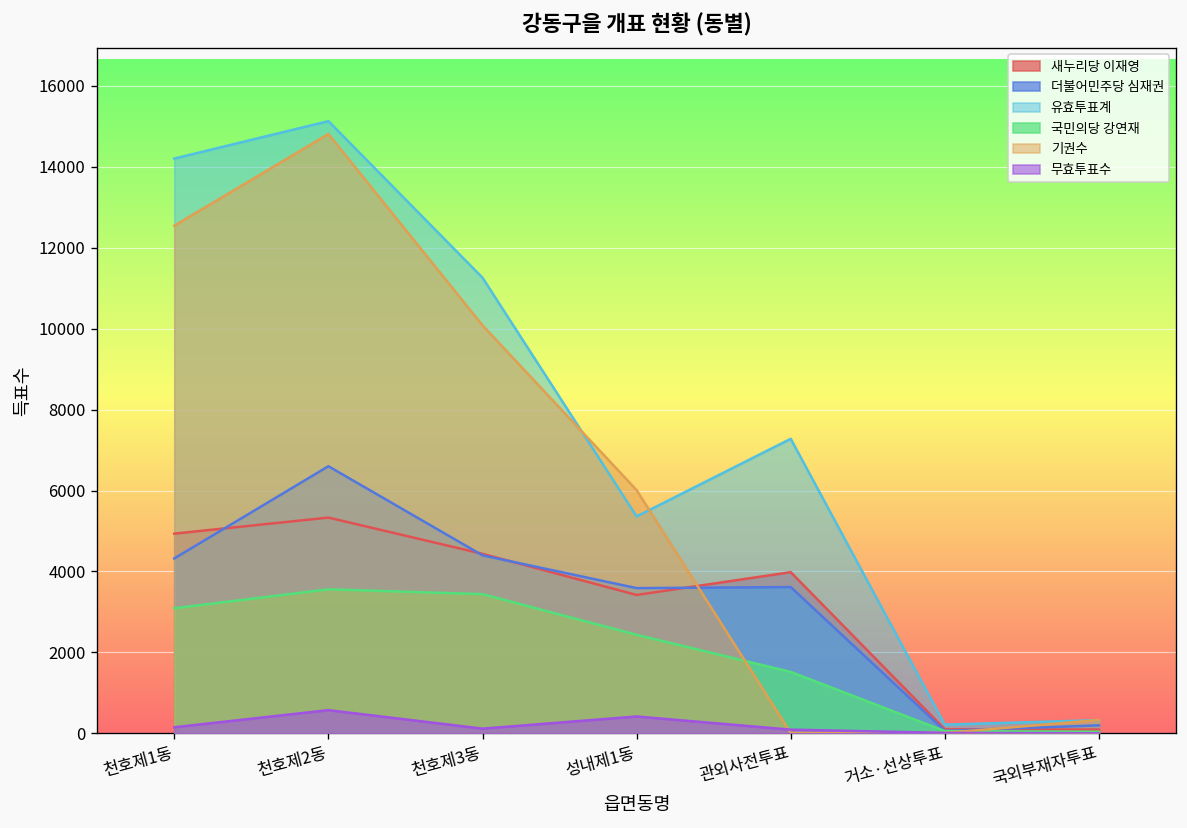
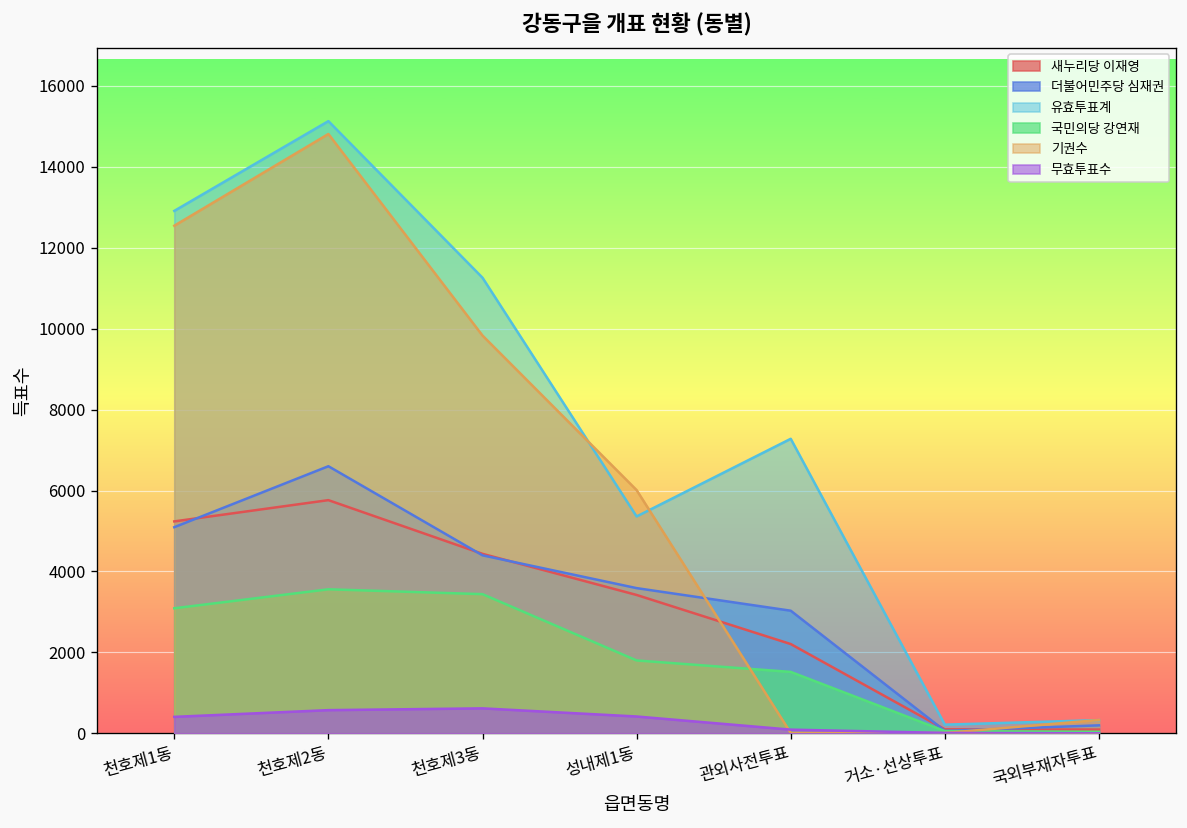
새누리당 이재영, 천호제1동: 4900 -> 5200
더불어민주당 심재권, 천호제1동: 4300 -> 5100
유효투표계, 천호제1동: 14200 -> 12900
무효투표수, 천호제1동: 200 -> 400
새누리당 이재영, 천호제2동: 5300 -> 5800
기권수, 천호제3동: 10100 -> 9800
무효투표수, 천호제3동: 100 -> 600
국민의당 강연재, 성내제1동: 2400 -> 1800
새누리당 이재영, 관외사전투표: 4000 -> 2200
더불어민주당 심재권, 관외사전투표: 3600 -> 3000
